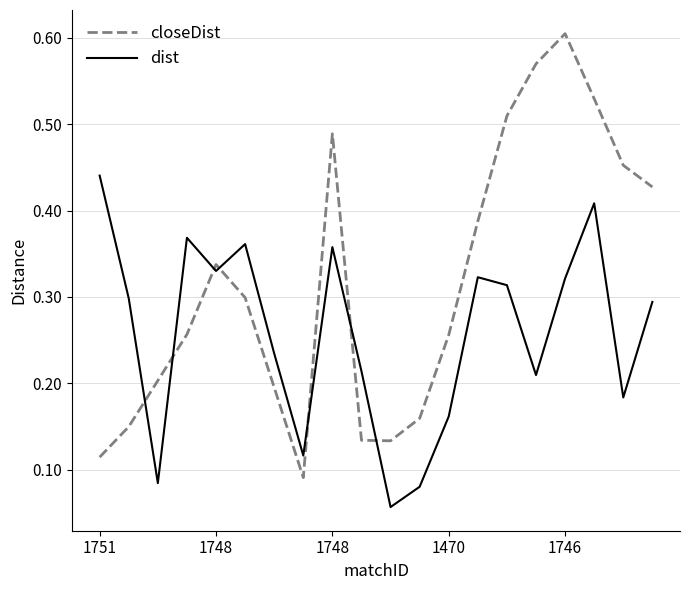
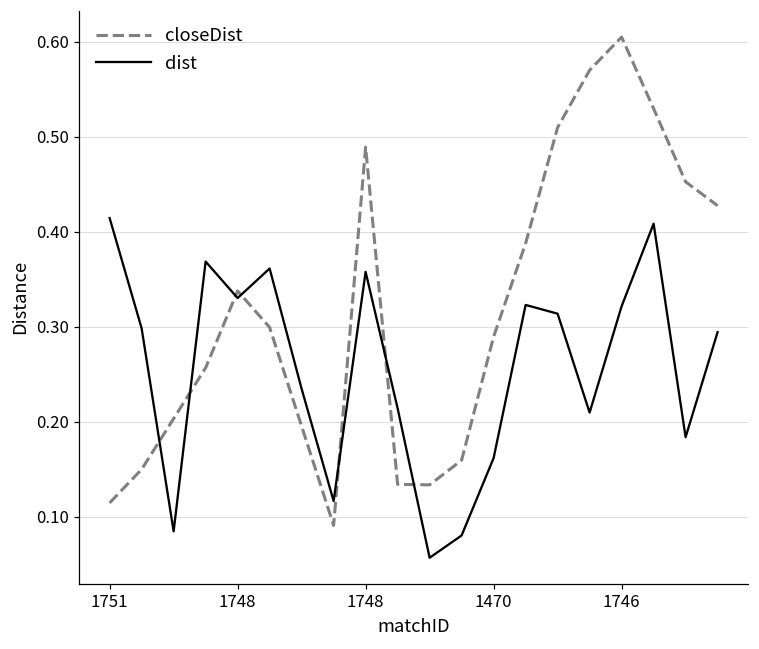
dist, 1751: 0.44 -> 0.41
closeDist, 1470: 0.26 -> 0.29
